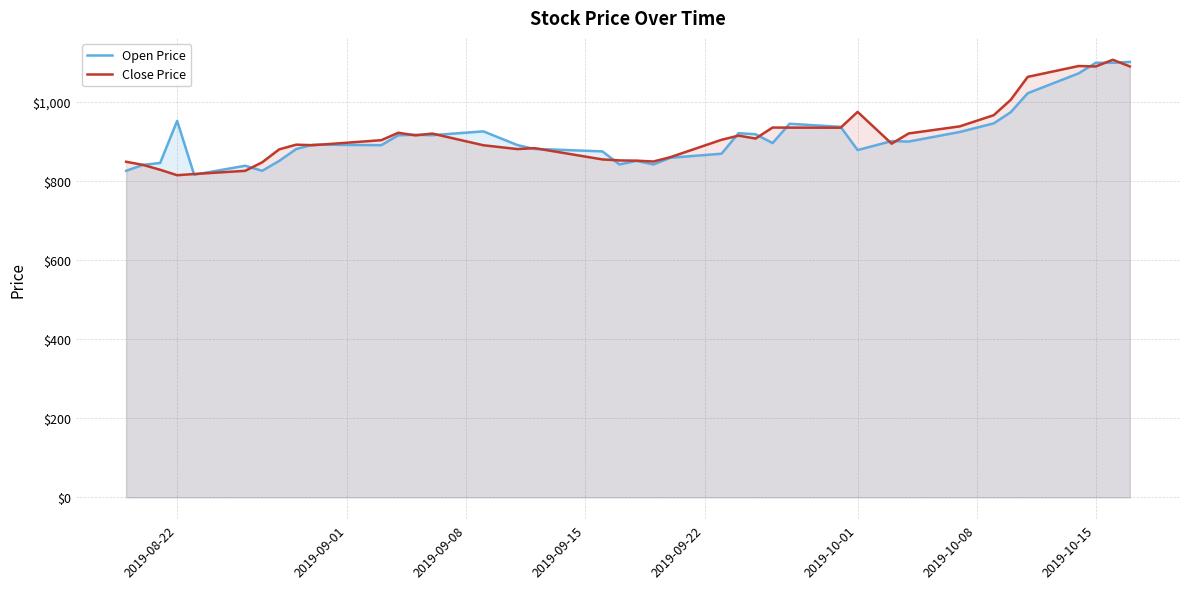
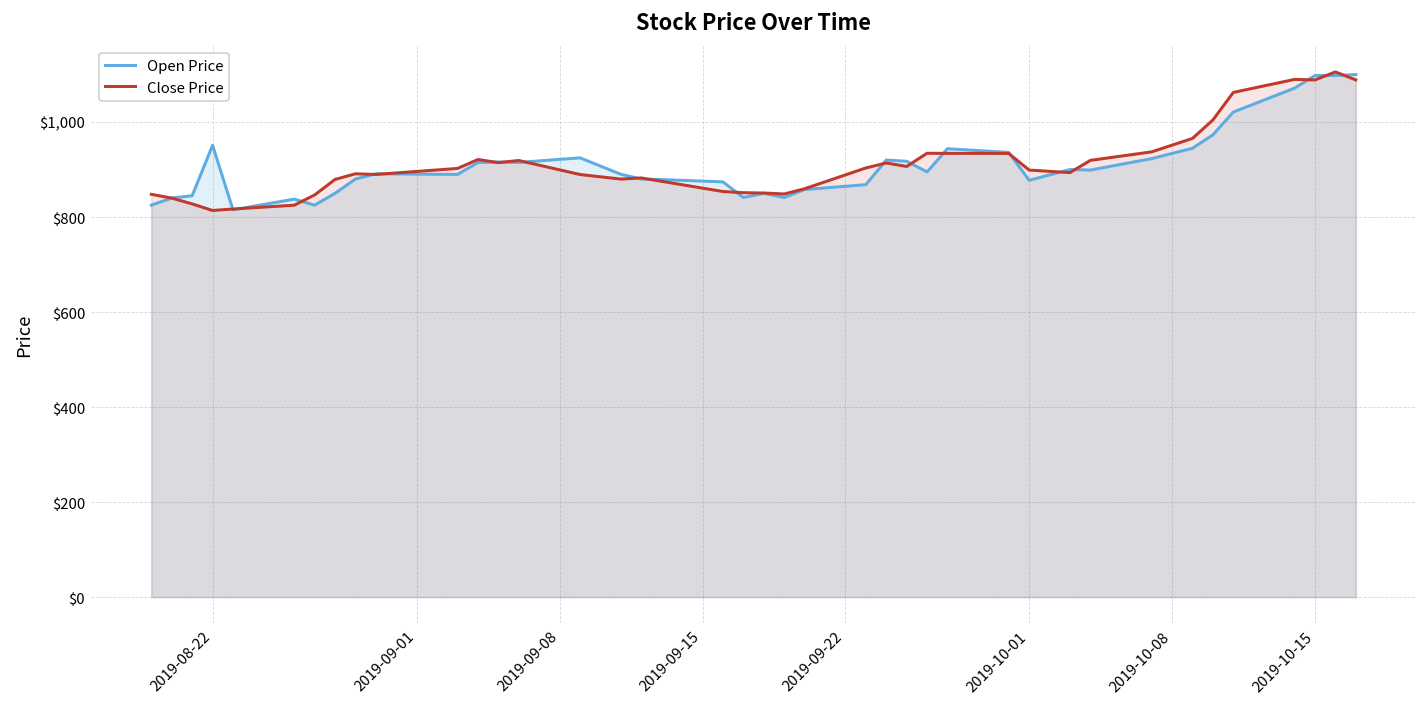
Close Price, 2019-10-01: $970 -> $900
